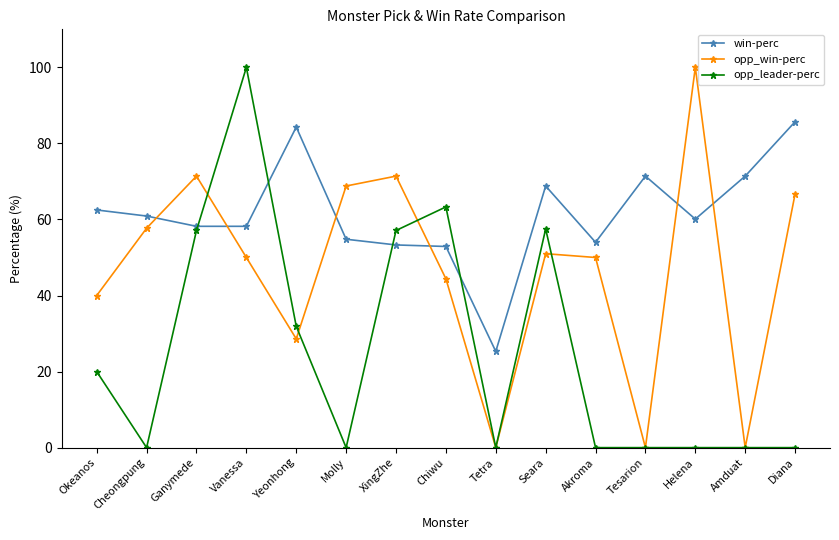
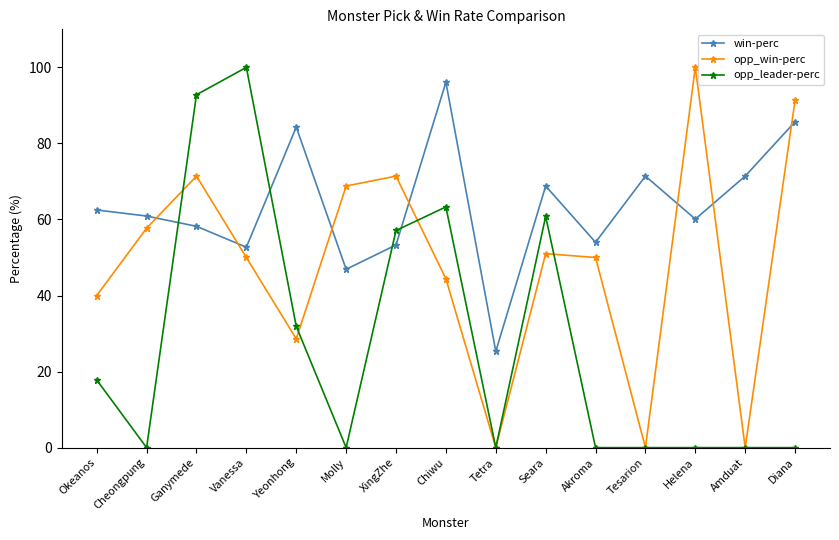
opp_leader-perc, Okeanos: 20 -> 18
opp_leader-perc, Ganymede: 57 -> 93
win-perc, Vanessa: 58 -> 53
win-perc, Molly: 55 -> 47
win-perc, Chiwu: 53 -> 96
opp_leader-perc, Seara: 58 -> 61
opp_win-perc, Diana: 67 -> 91
